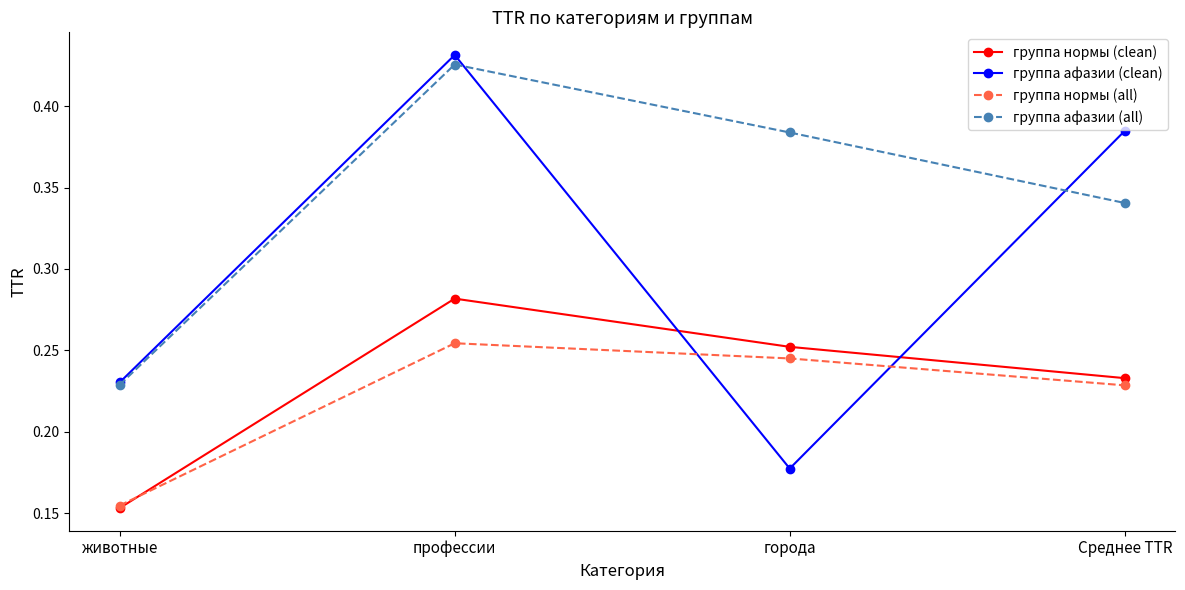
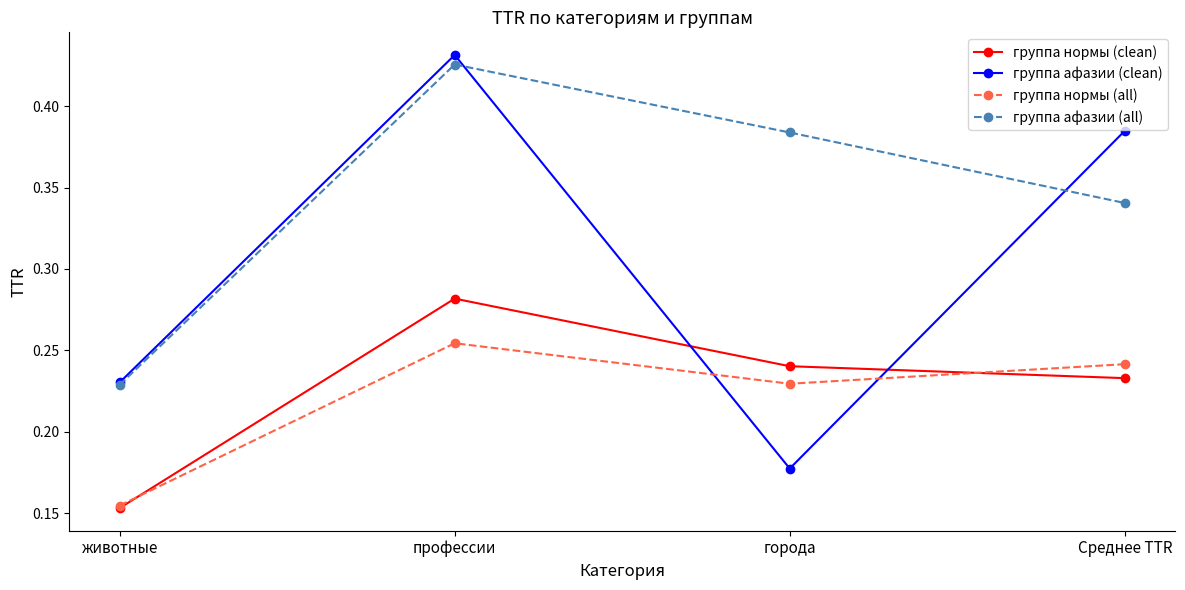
группа нормы (clean), города: 0.252 -> 0.240
группа нормы (all), города: 0.245 -> 0.230
группа нормы (all), Среднее TTR: 0.229 -> 0.242
